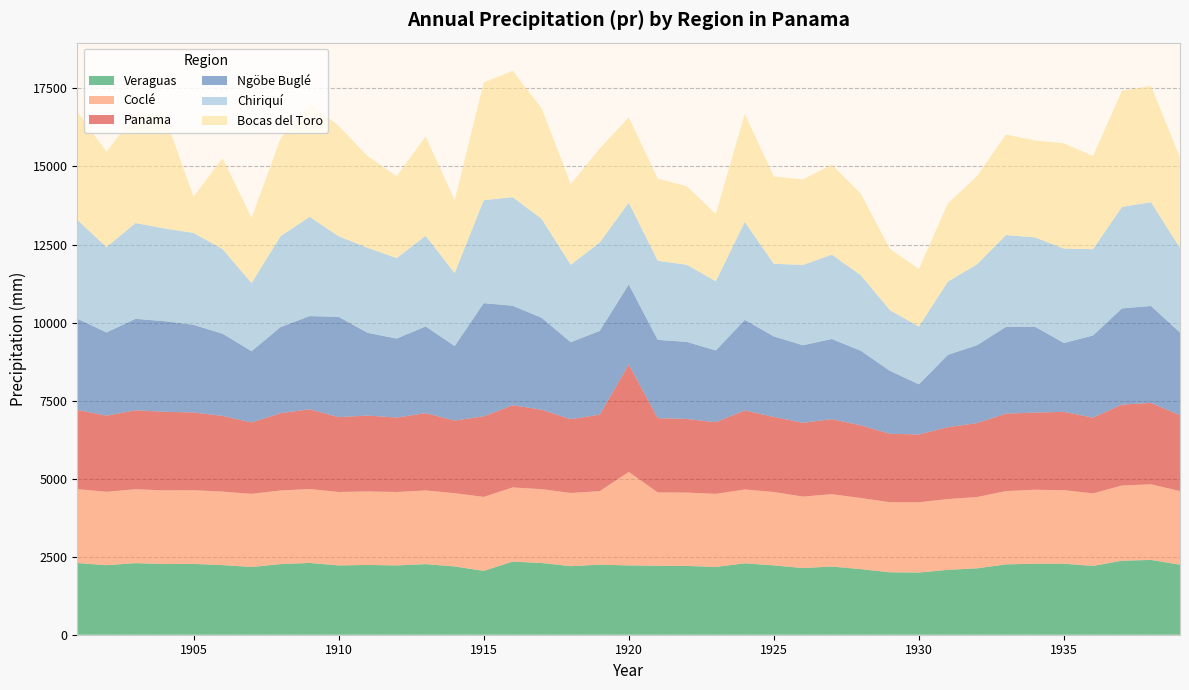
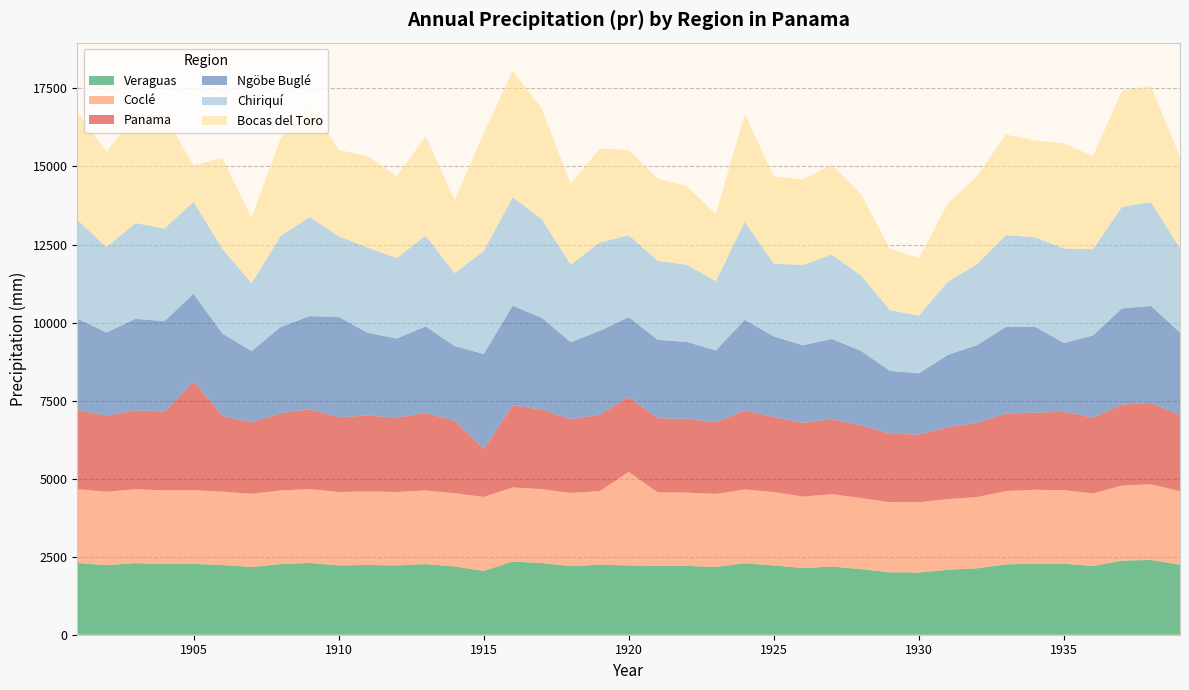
Panama, 1905: 2500 -> 3500
Bocas del Toro, 1910: 3500 -> 2800
Panama, 1915: 2600 -> 1500
Ngöbe Buglé, 1915: 3600 -> 3000
Panama, 1920: 3400 -> 2400
Ngöbe Buglé, 1930: 1600 -> 2000
